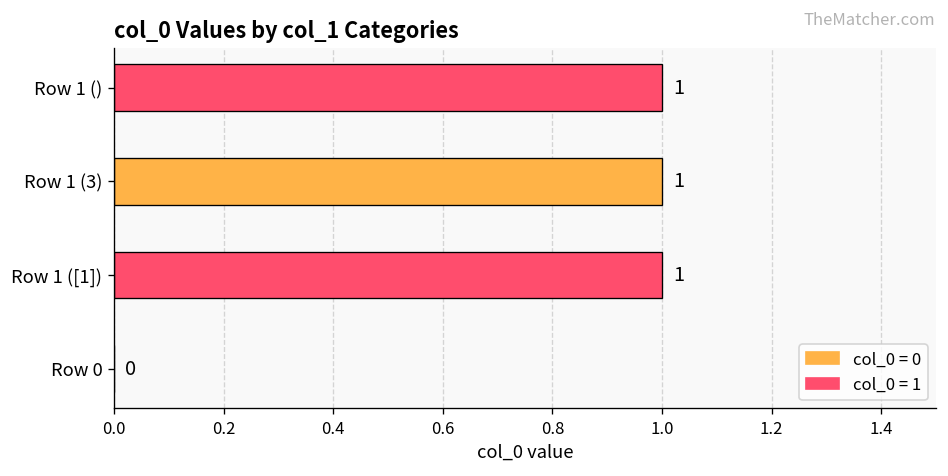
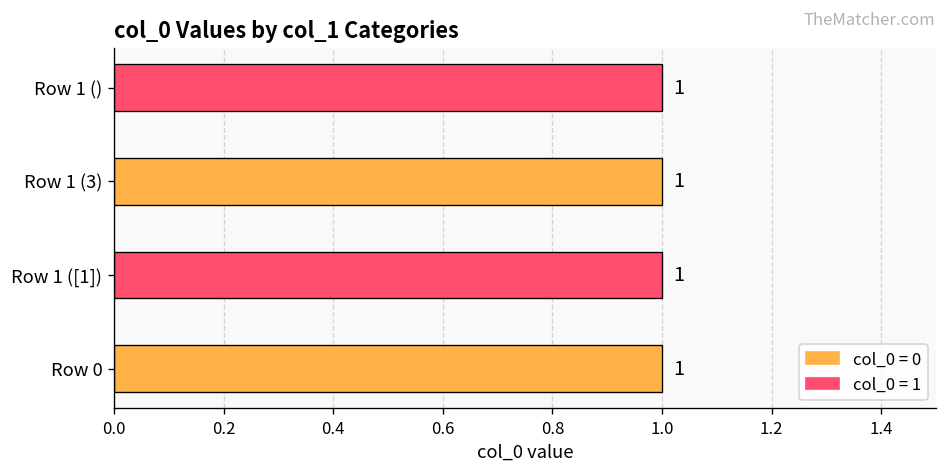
Row 0: 0 -> 1
